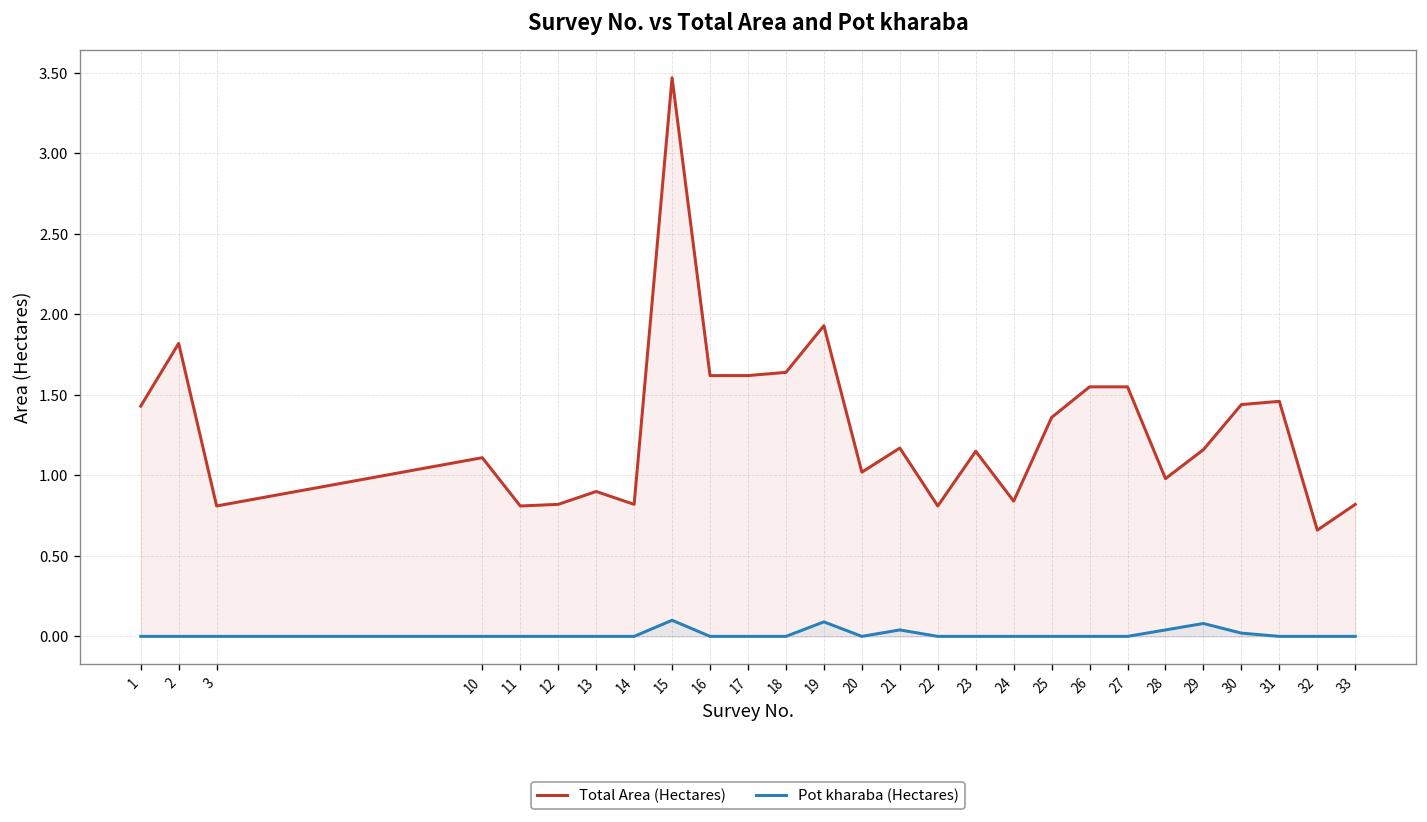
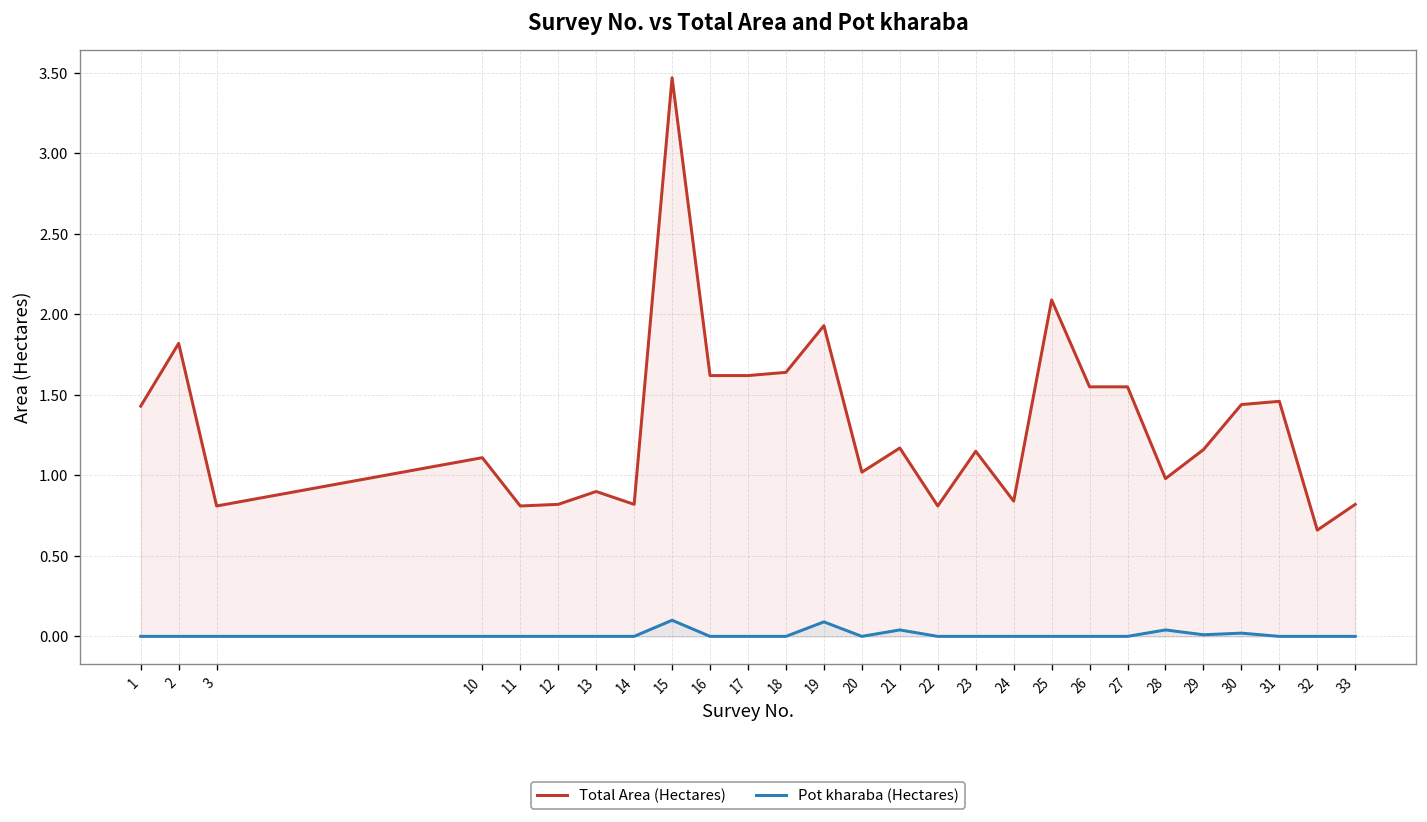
Total Area (Hectares), 25: 1.36 -> 2.09
Pot kharaba (Hectares), 29: 0.08 -> 0.01
